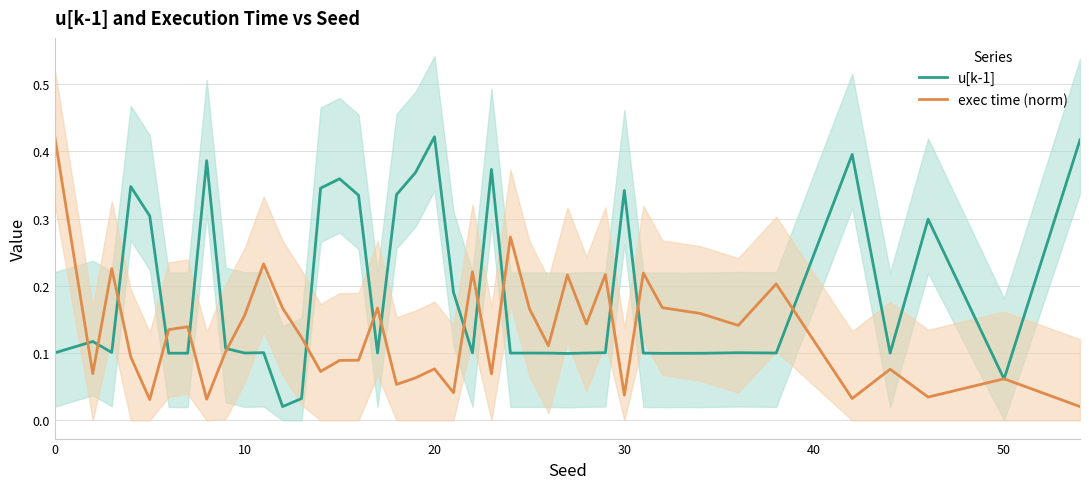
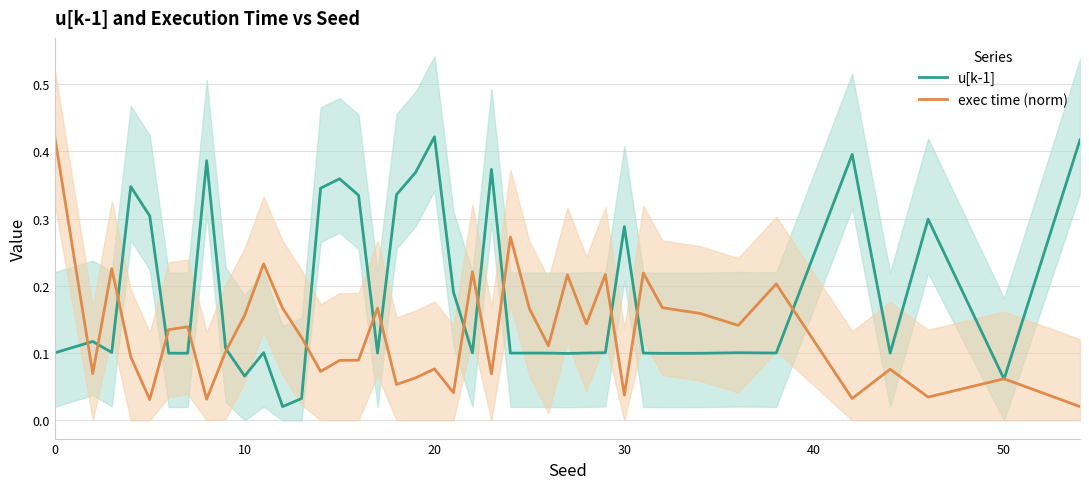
u[k-1], 10: 0.10 -> 0.07
u[k-1], 30: 0.34 -> 0.29
